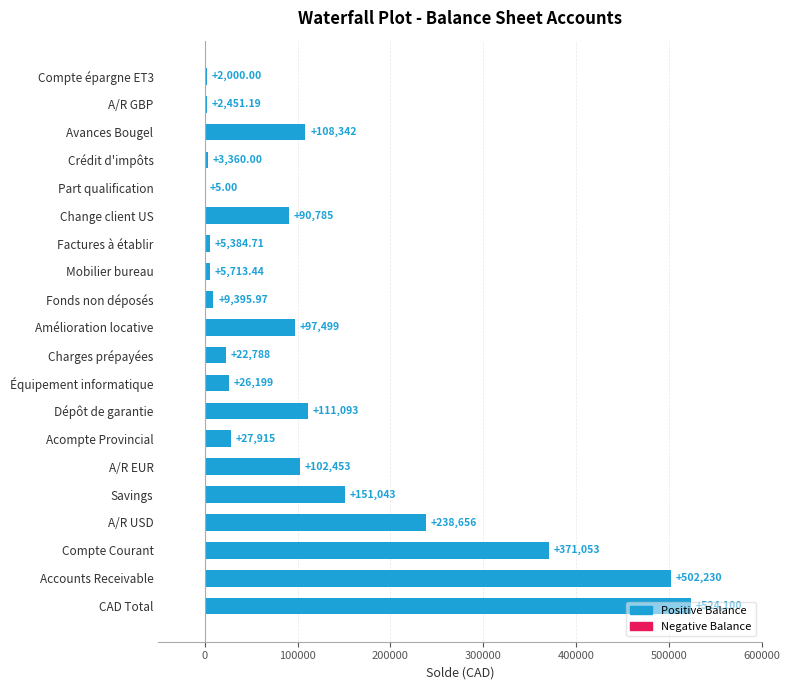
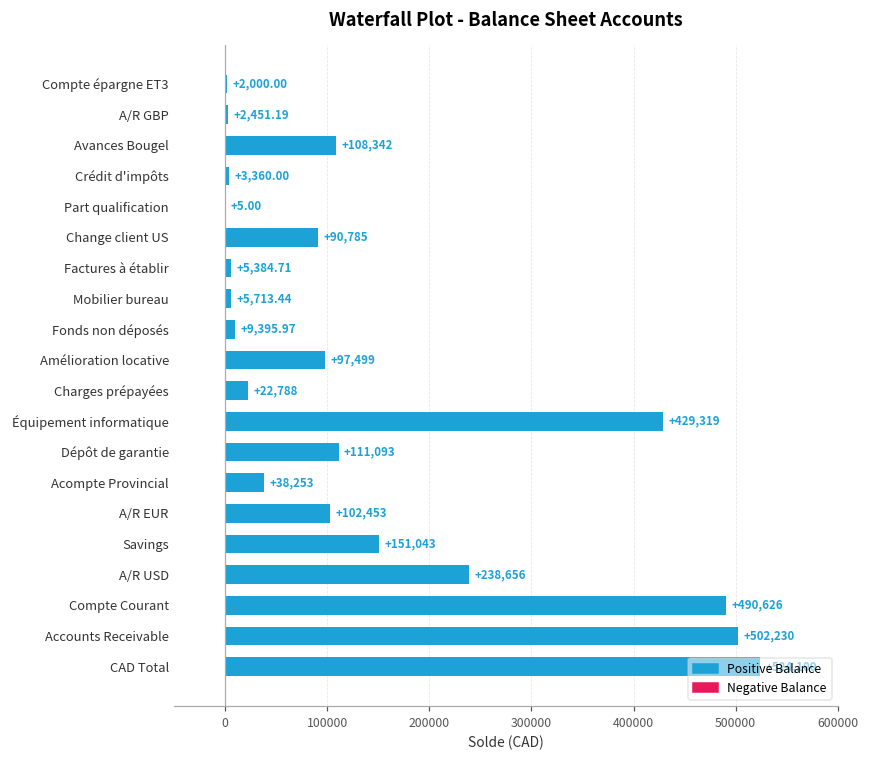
Équipement informatique: +26,199 -> +429,319
Acompte Provincial: +27,915 -> +38,253
Compte Courant: +371,053 -> +490,626
